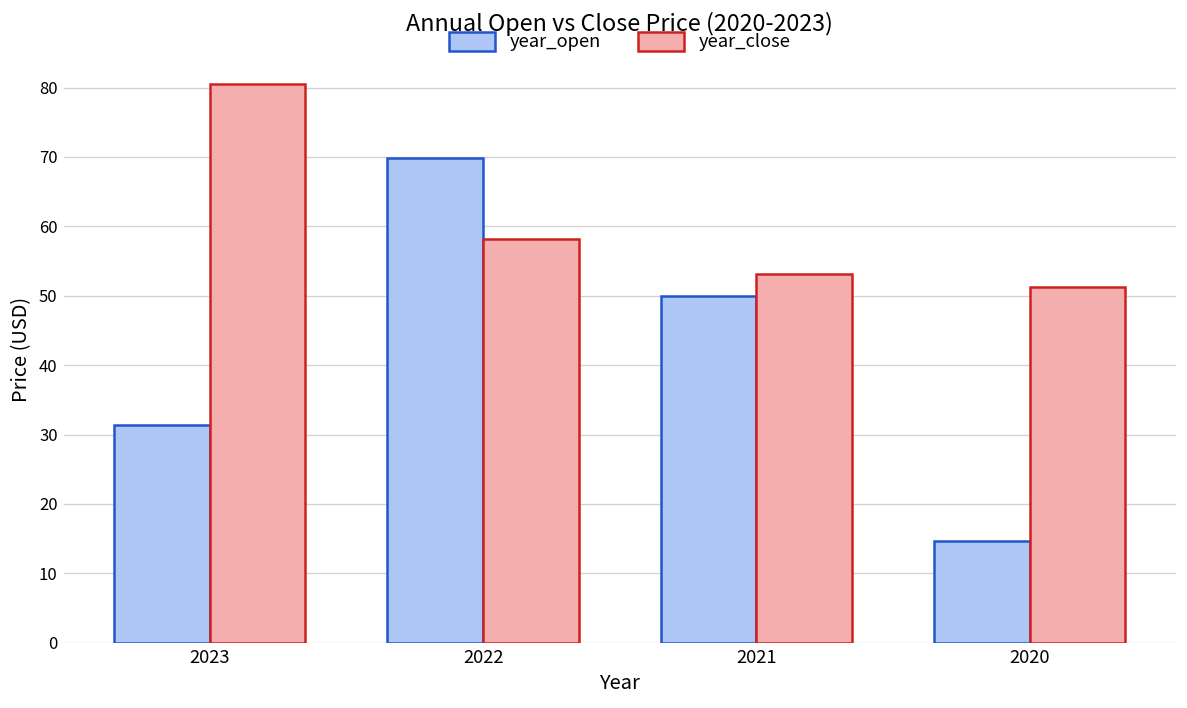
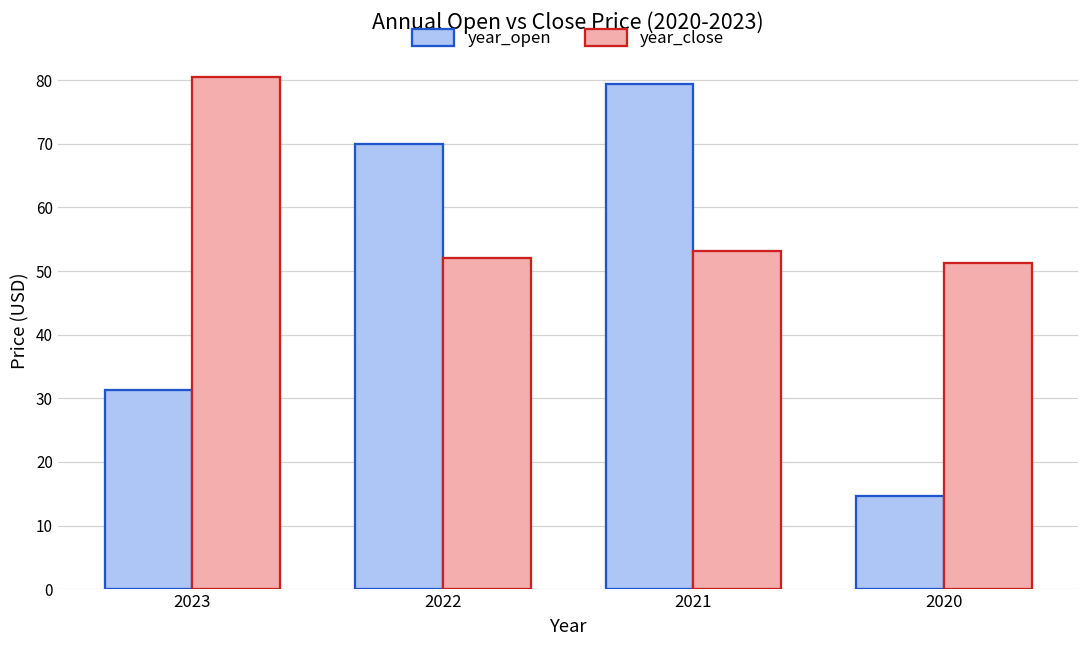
year_close, 2022: 58 -> 52
year_open, 2021: 50 -> 79
